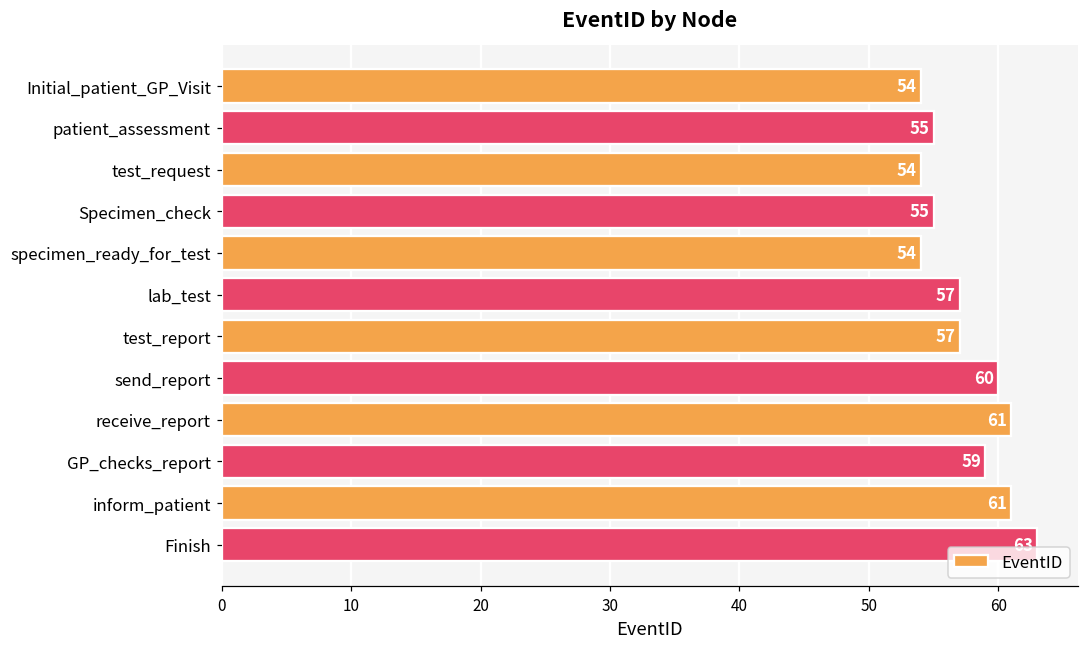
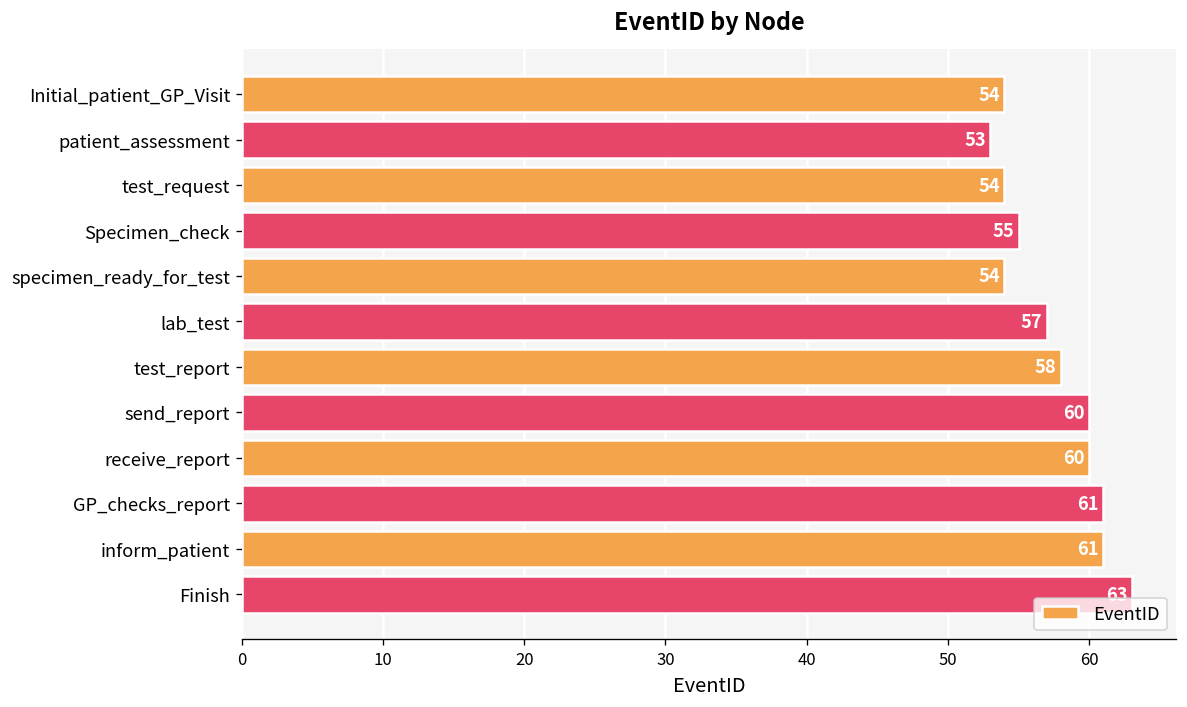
patient_assessment: 55 -> 53
test_report: 57 -> 58
receive_report: 61 -> 60
GP_checks_report: 59 -> 61
